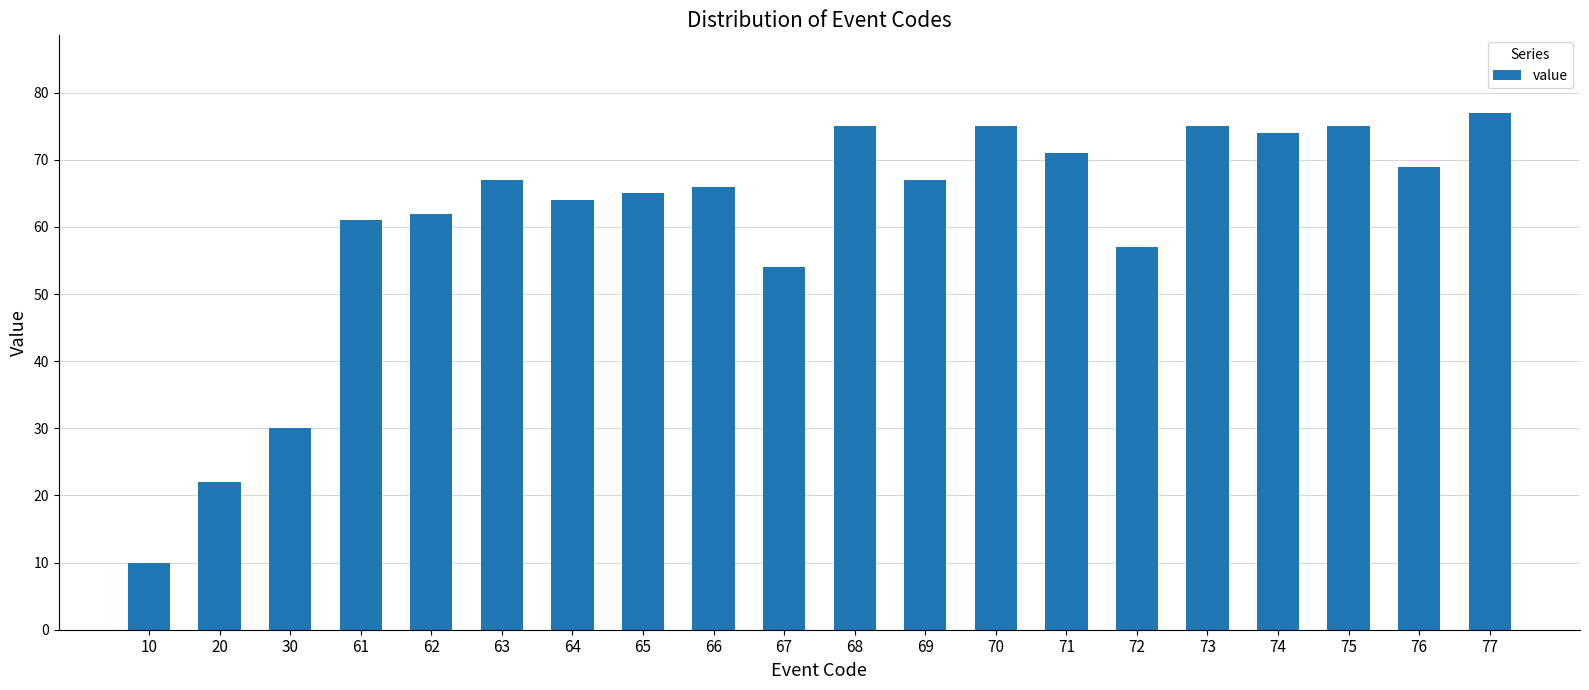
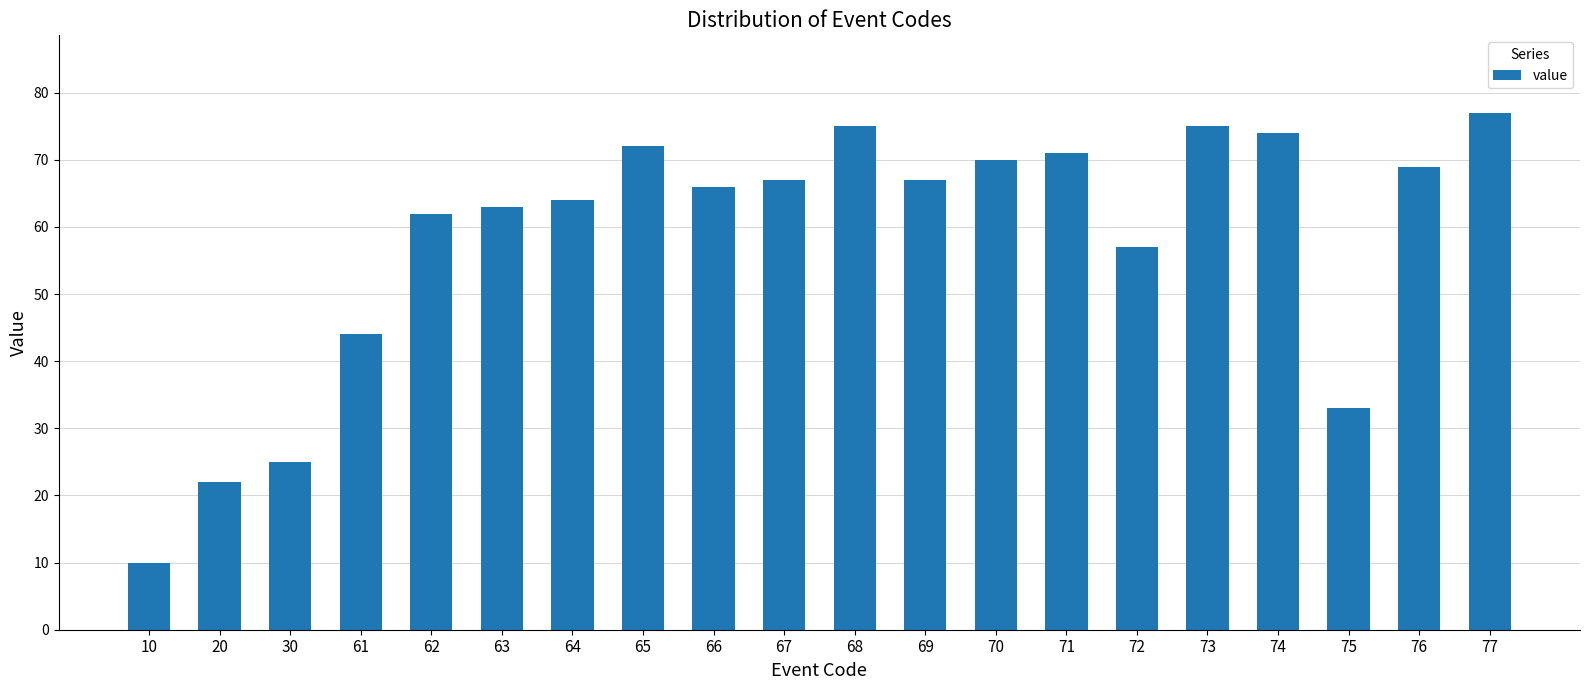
30: 30 -> 25
61: 61 -> 44
63: 67 -> 63
65: 65 -> 72
67: 54 -> 67
70: 75 -> 70
75: 75 -> 33
